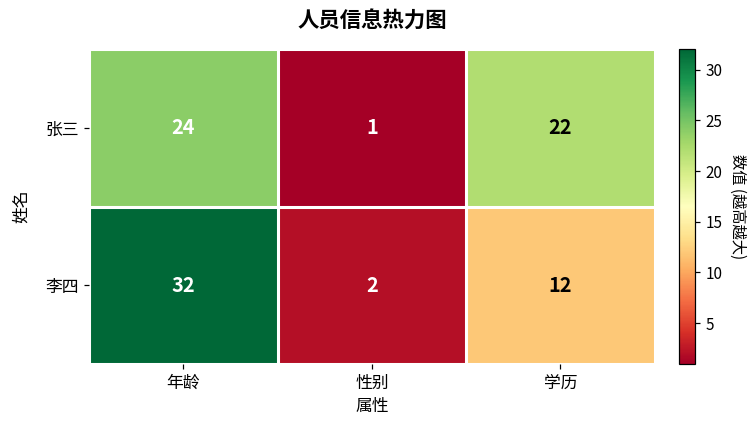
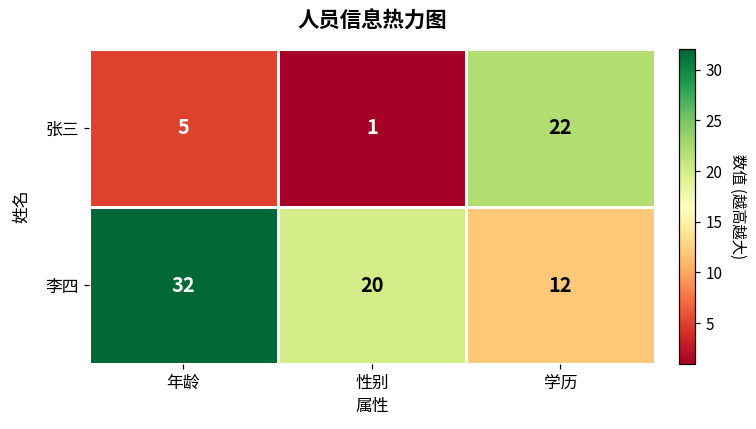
张三, 年龄: 24 -> 5
李四, 性别: 2 -> 20
